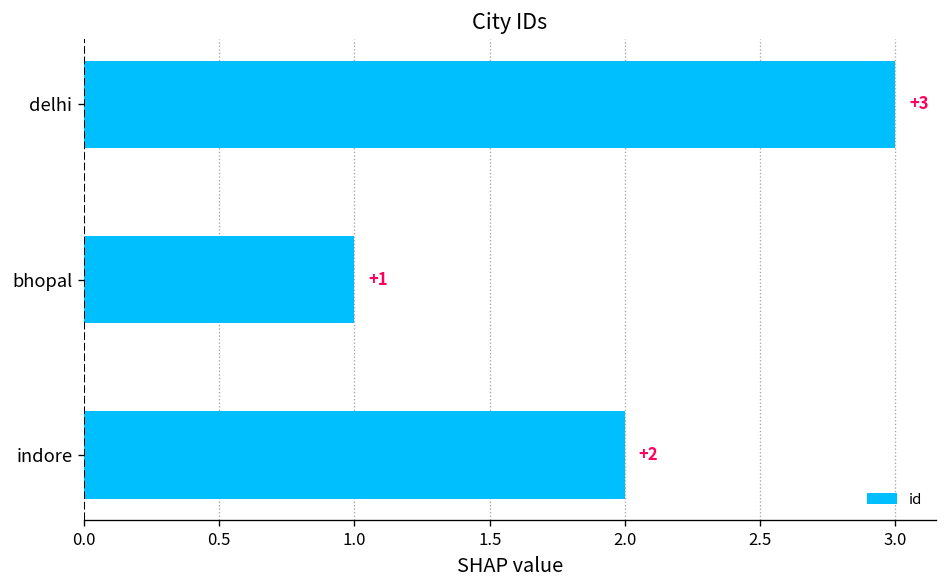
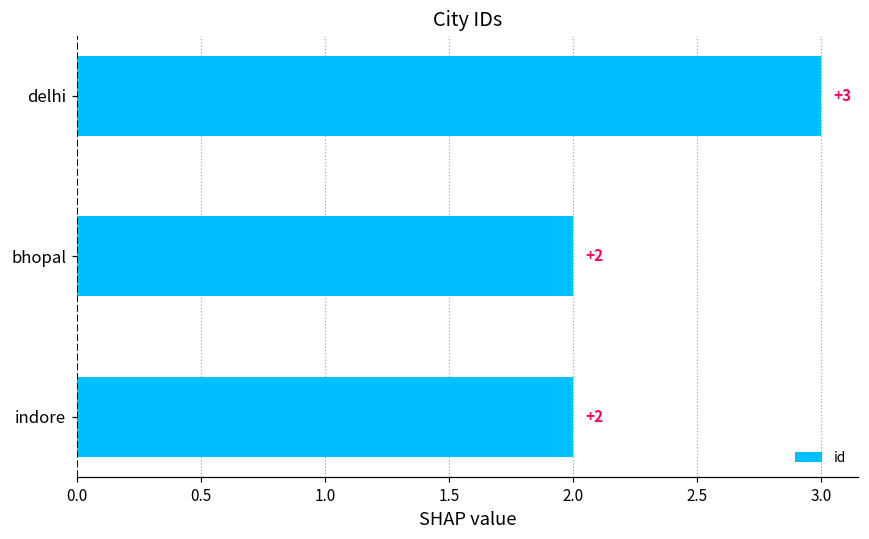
bhopal: +1 -> +2
